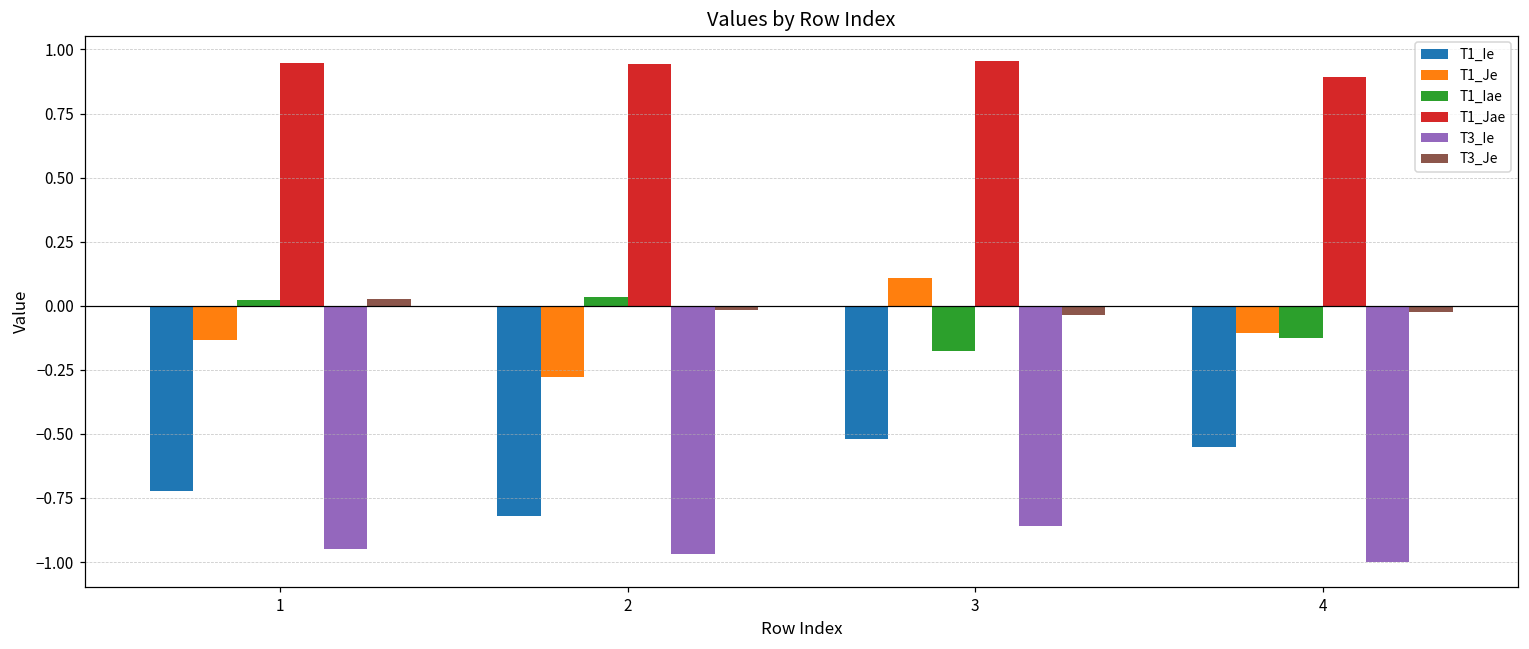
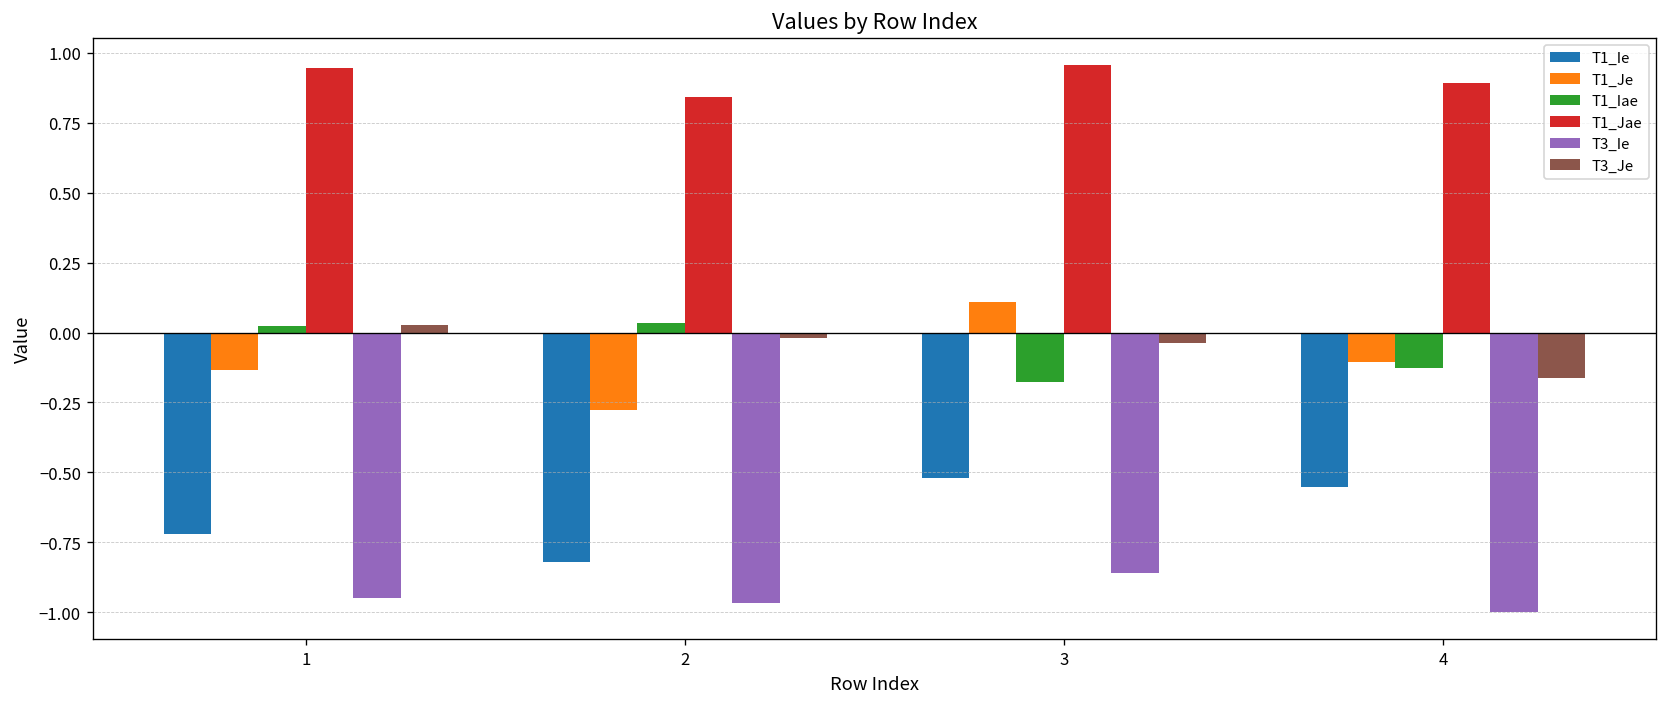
T1_Jae, 2: 0.94 -> 0.84
T3_Je, 4: -0.02 -> -0.16
